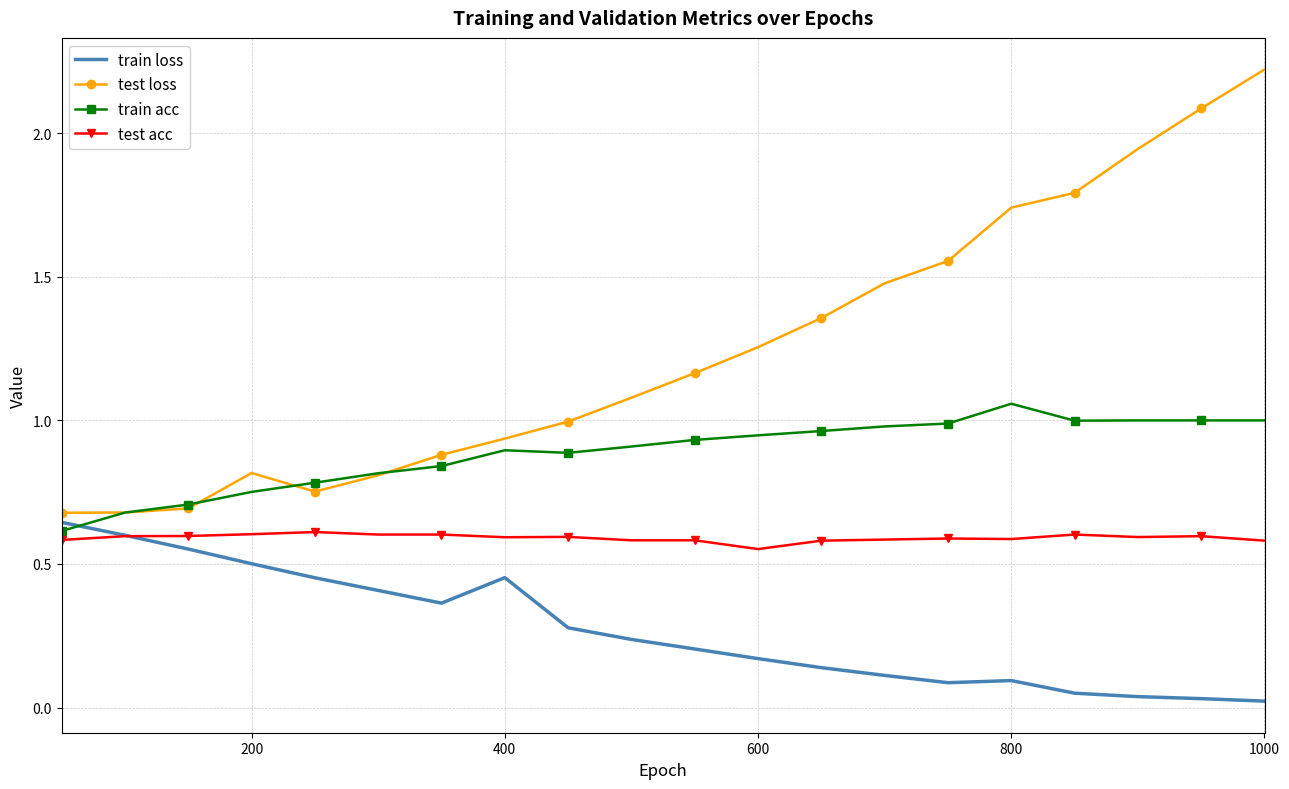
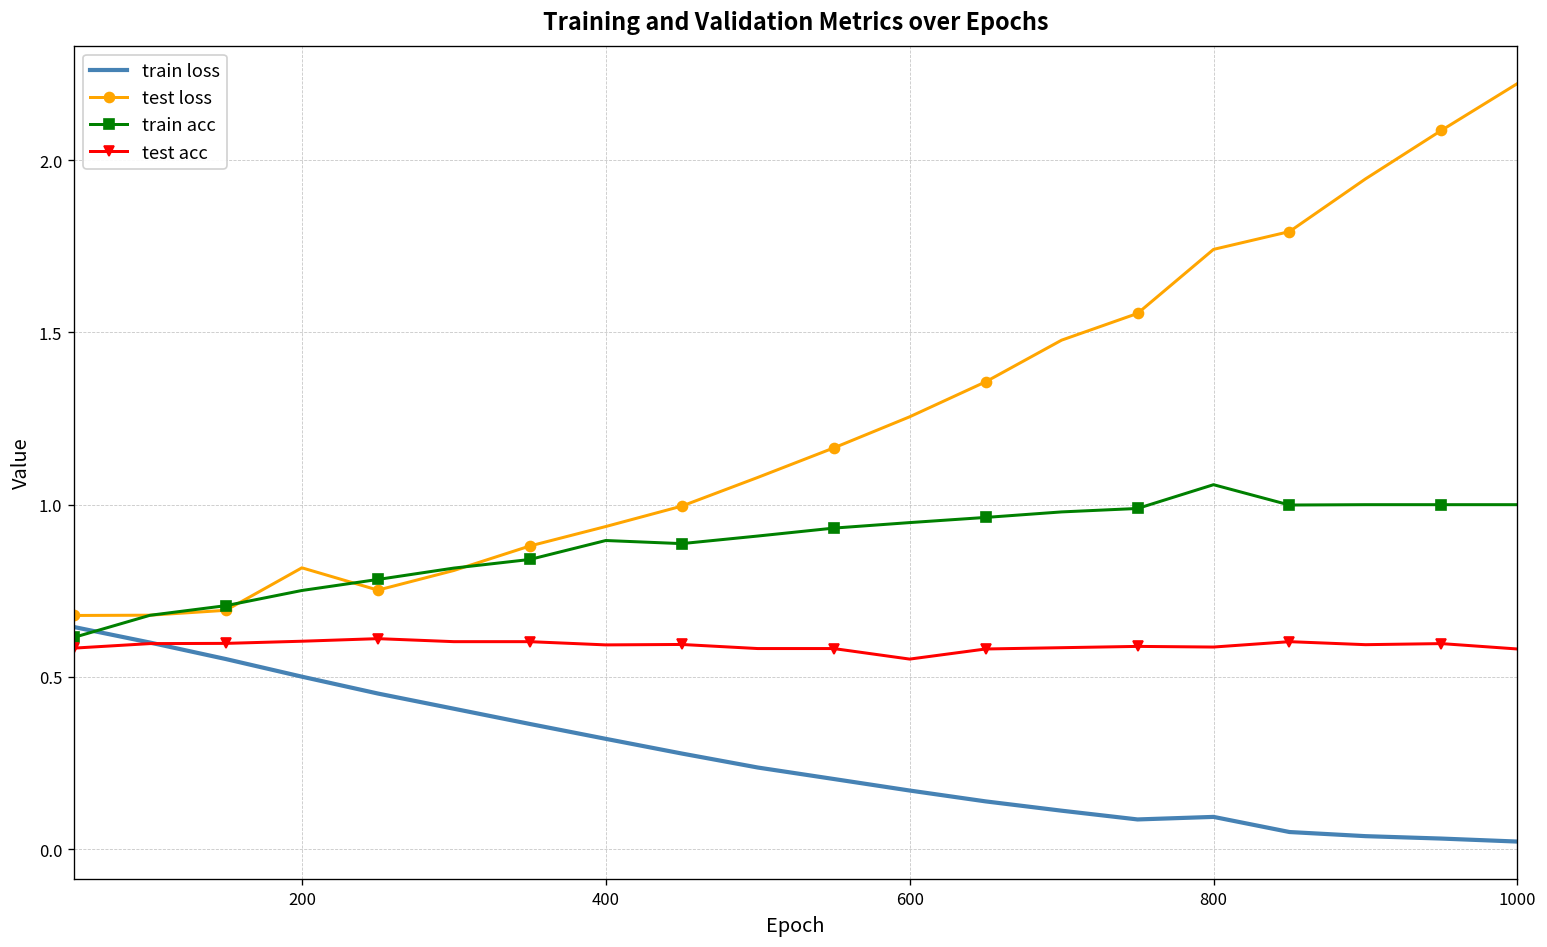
train loss, 400: 0.45 -> 0.32
